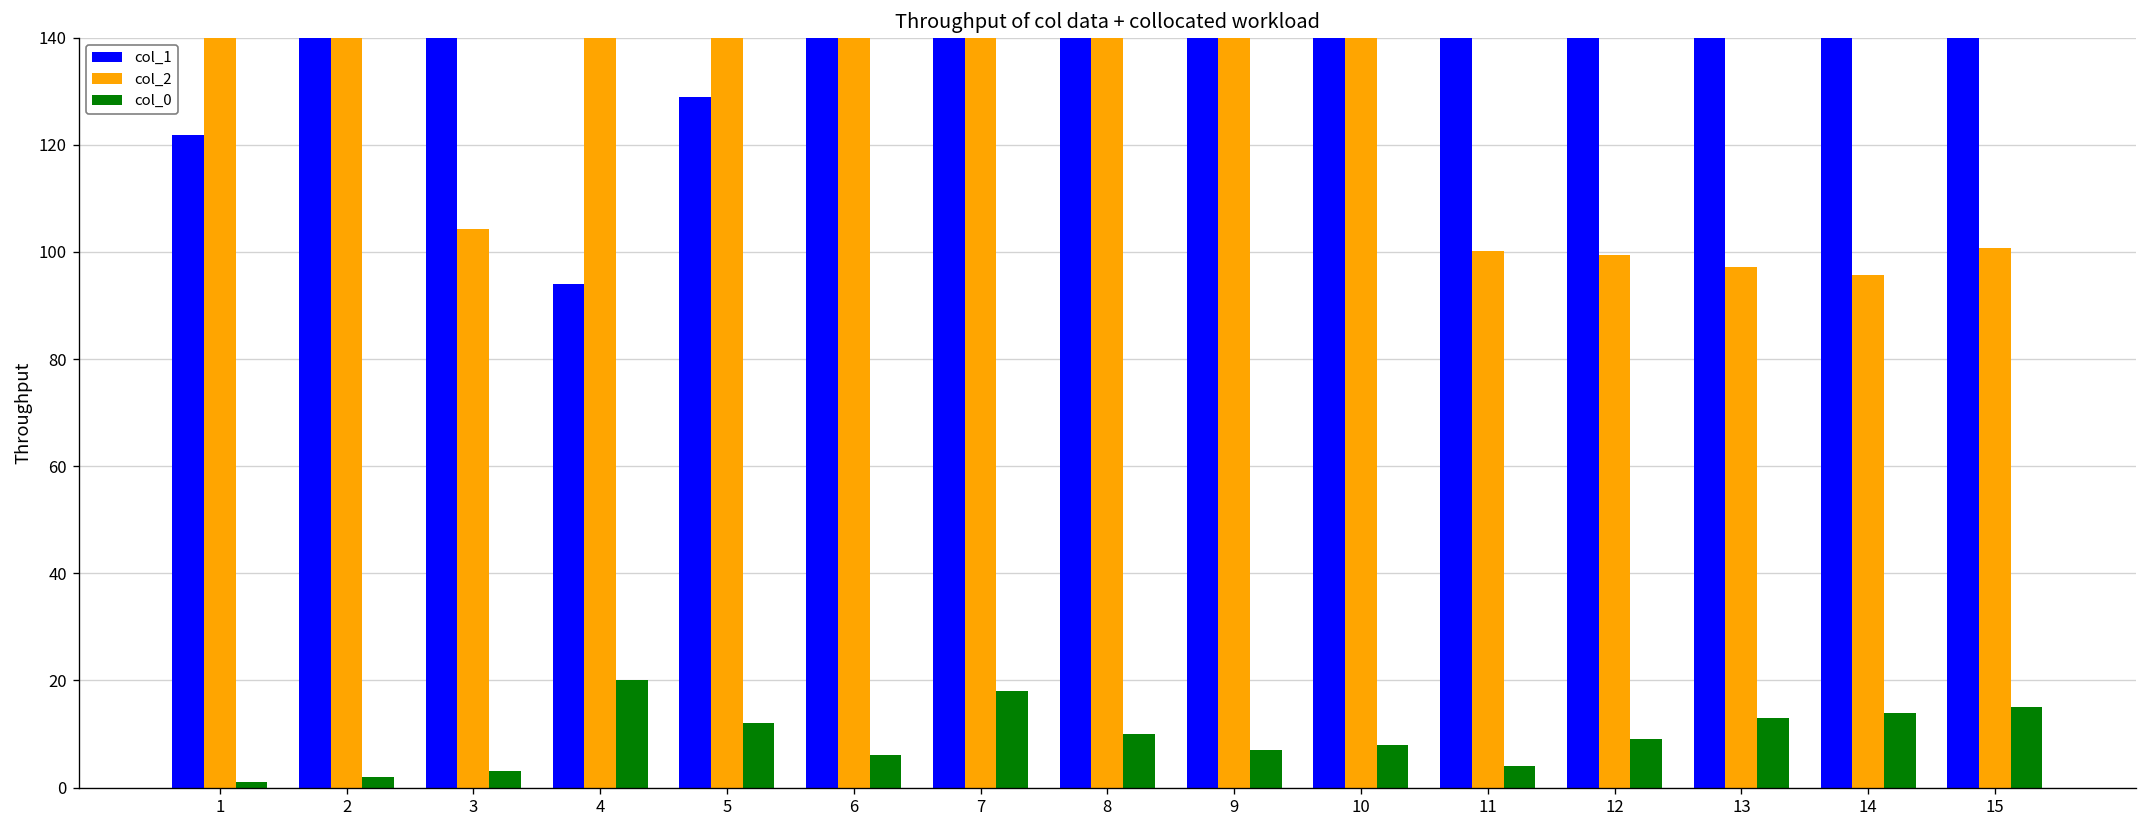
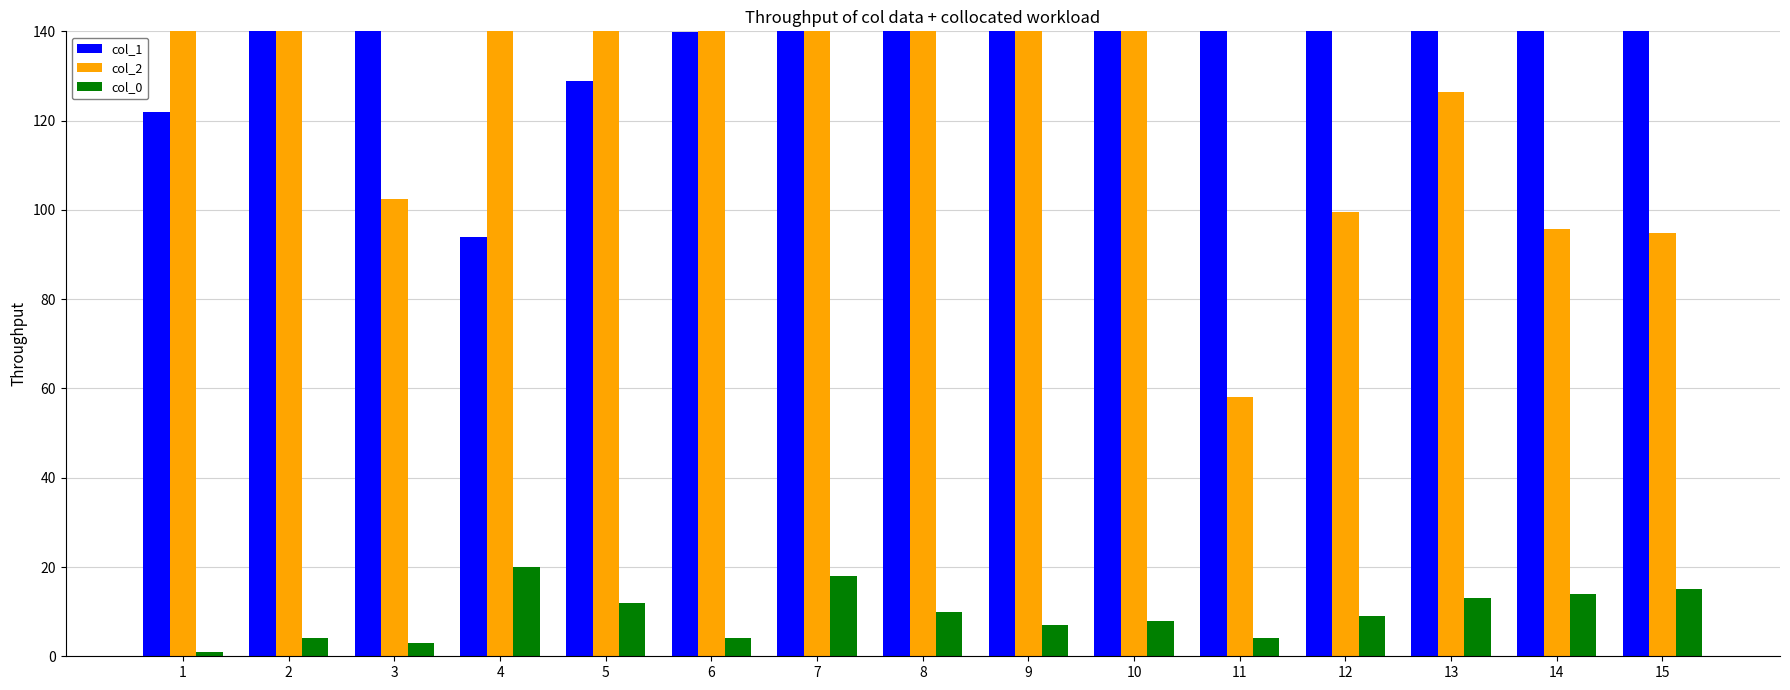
col_0, 2: 2 -> 4
col_2, 3: 104 -> 102
col_0, 6: 6 -> 4
col_2, 11: 100 -> 58
col_2, 13: 97 -> 127
col_2, 15: 101 -> 95
